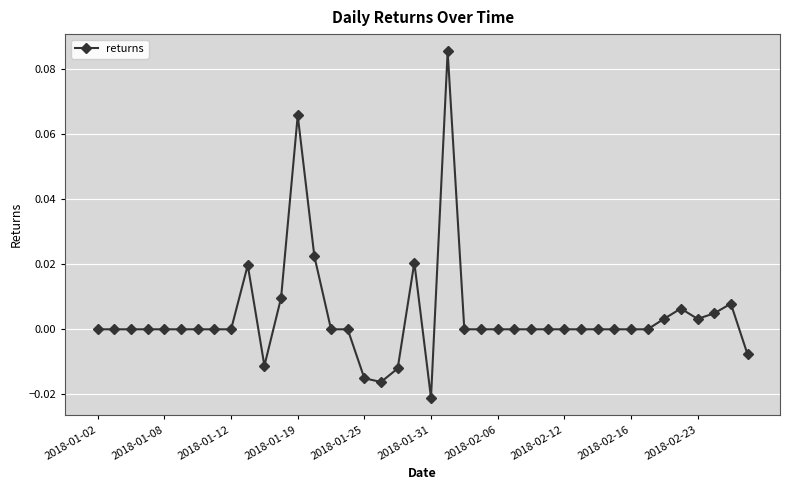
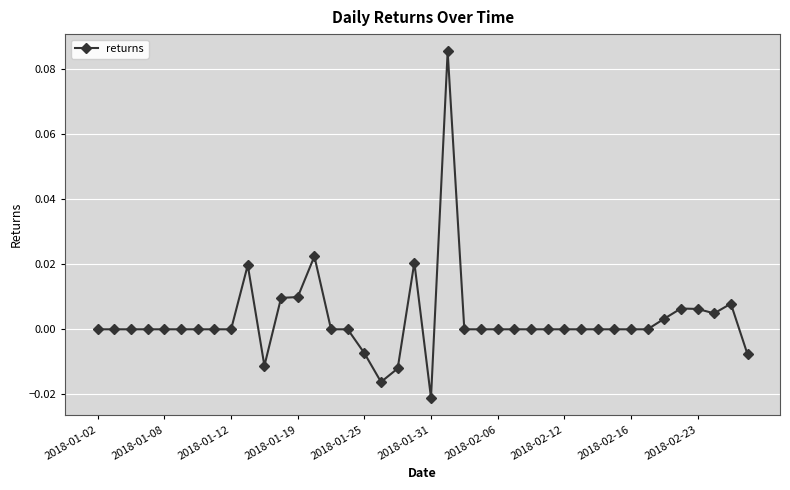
2018-01-19: 0.066 -> 0.010
2018-01-25: -0.015 -> -0.007
2018-02-23: 0.003 -> 0.006
